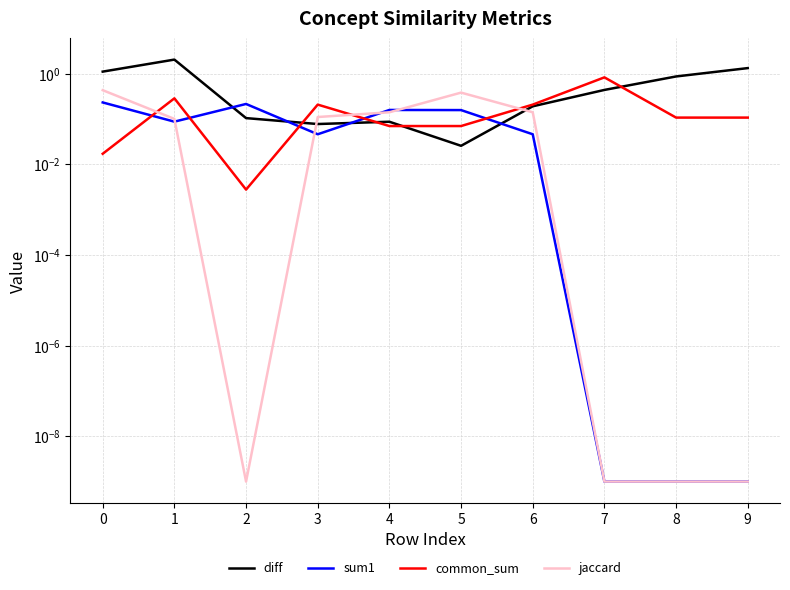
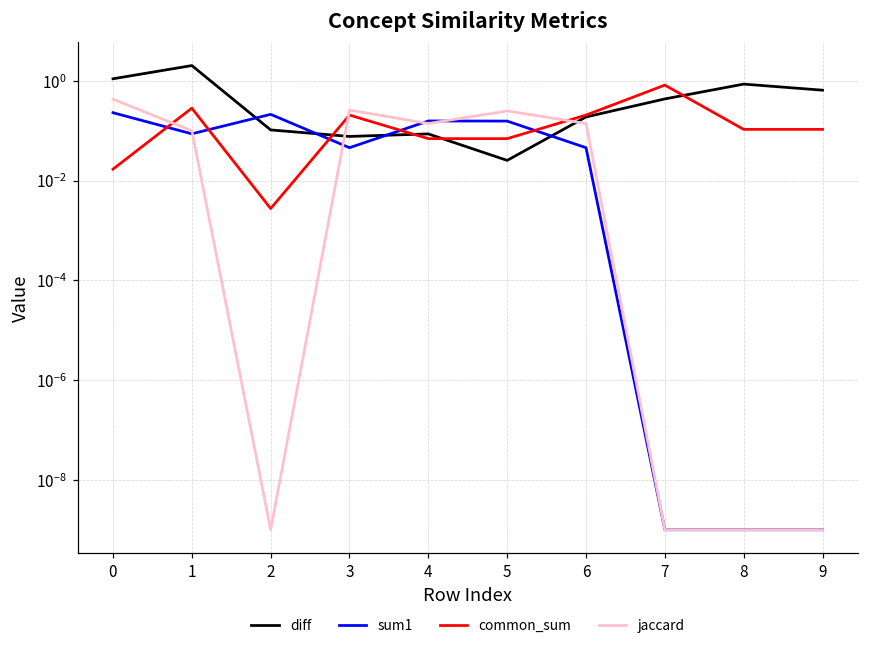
jaccard, 3: 0.11 -> 0.3
jaccard, 5: 0.4 -> 0.3
diff, 9: 1.3 -> 0.7
